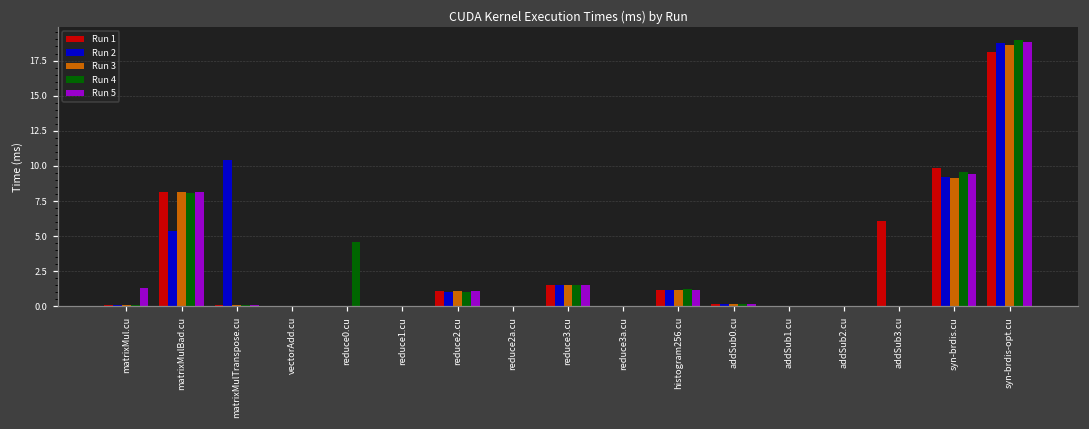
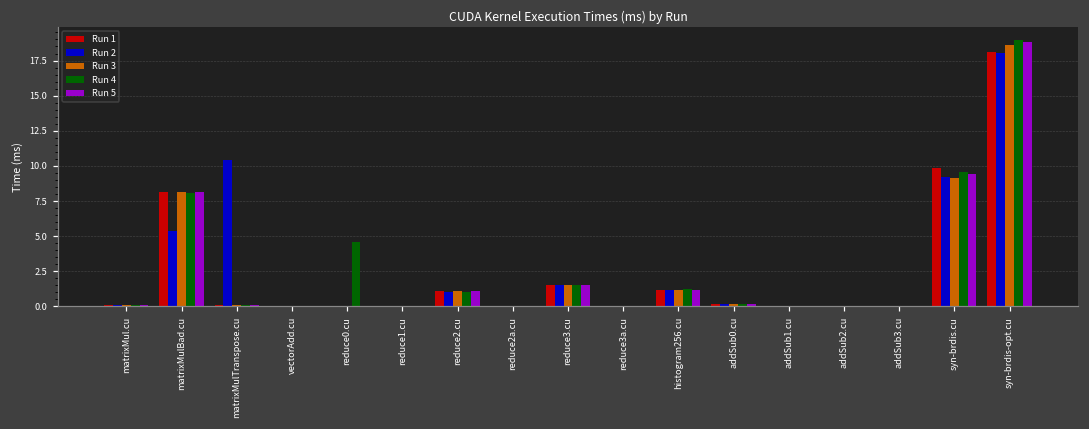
Run 5, matrixMul.cu: 1.3 -> 0.1
Run 1, addSub3.cu: 6.0 -> 0.0
Run 2, syn-brdis-opt.cu: 18.7 -> 18.0
